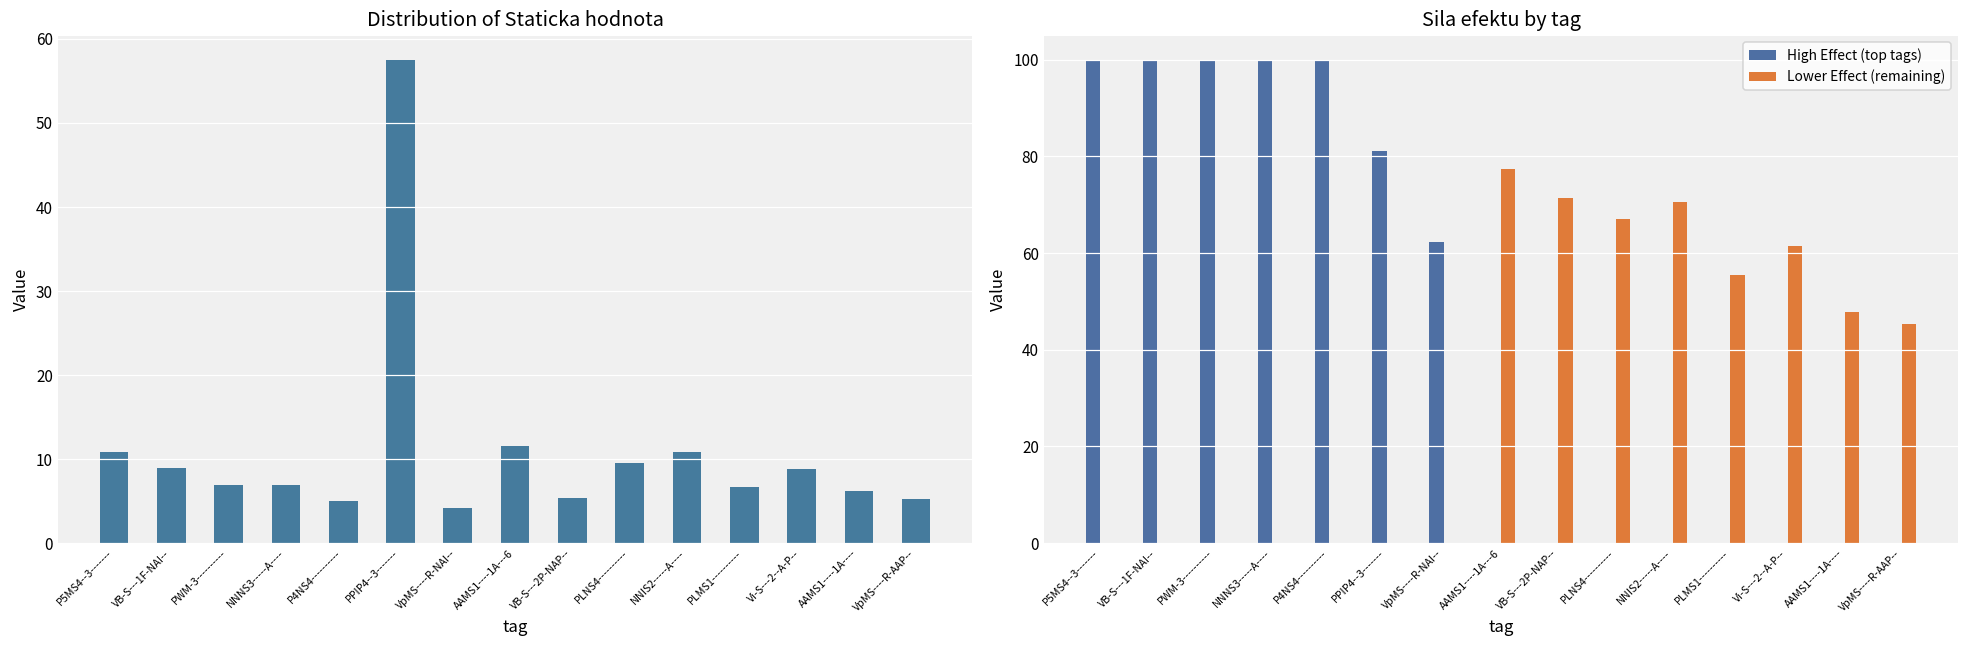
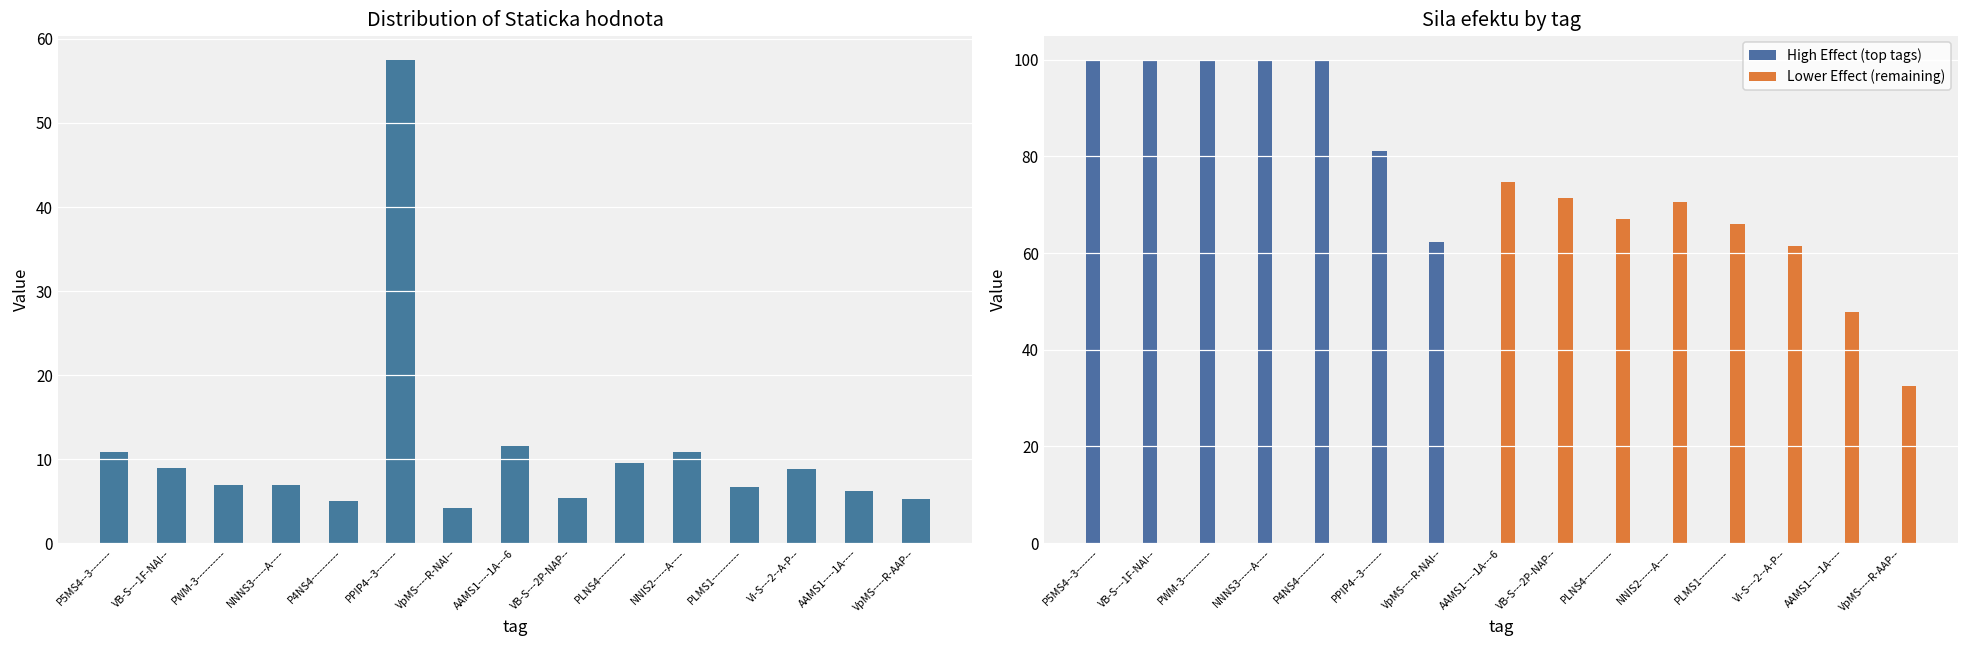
Sila efektu by tag, Lower Effect (remaining), AAMS1----1A---6: 77 -> 75
Sila efektu by tag, Lower Effect (remaining), PLMS1----------: 55 -> 66
Sila efektu by tag, Lower Effect (remaining), VpMS----R-AAP--: 45 -> 32
